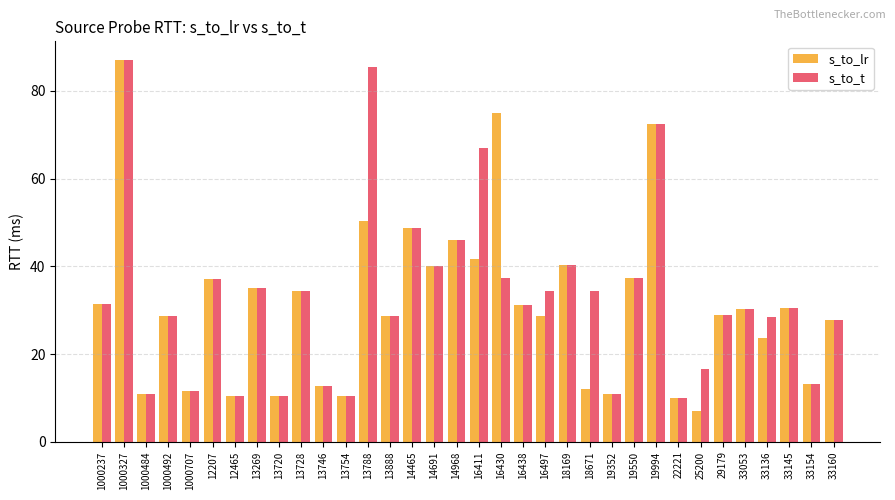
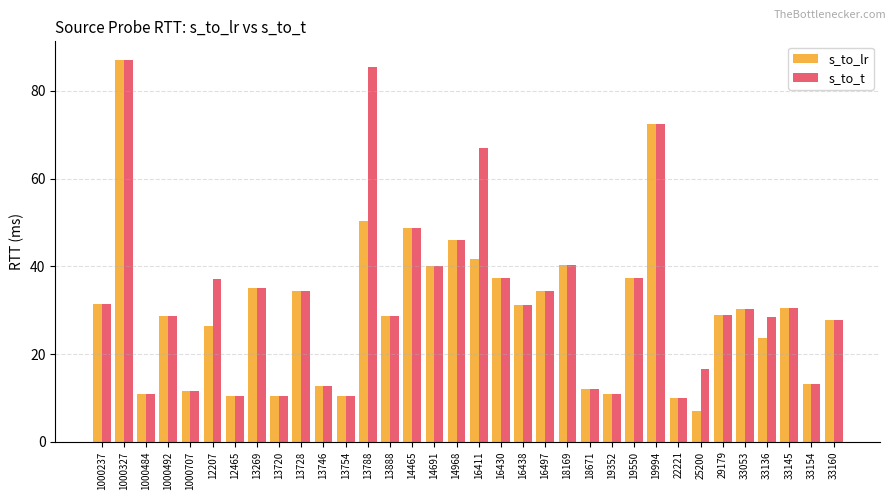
s_to_lr, 12207: 37 -> 26
s_to_lr, 16430: 75 -> 37
s_to_lr, 16497: 29 -> 34
s_to_t, 18671: 34 -> 12
